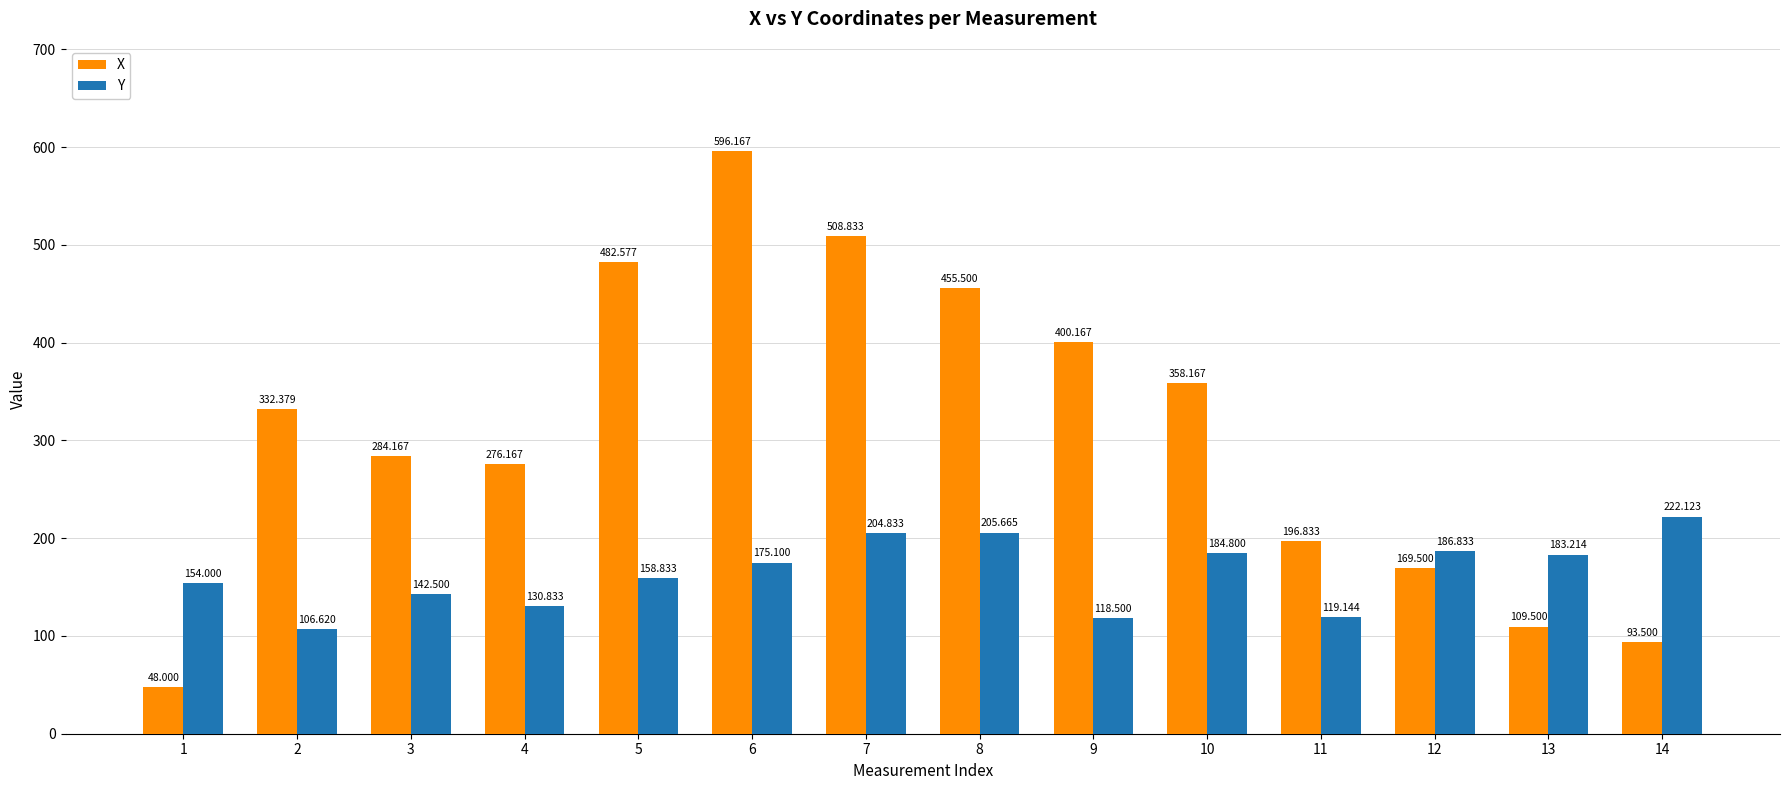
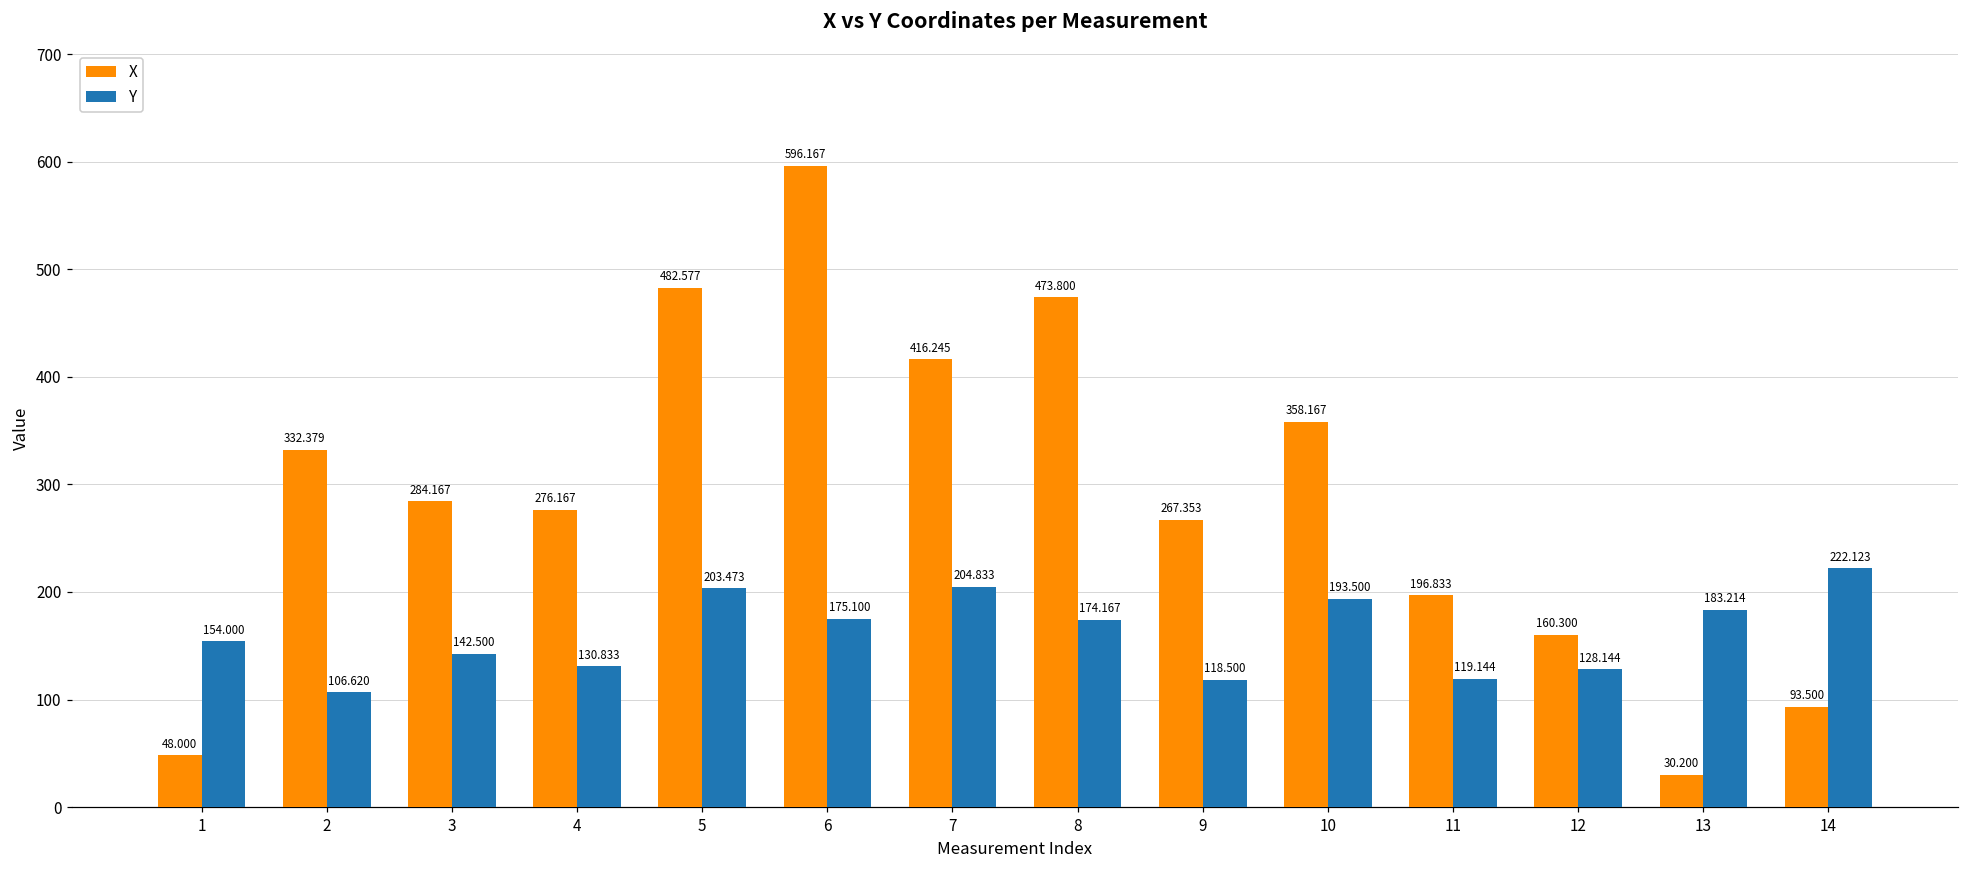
Y, 5: 158.833 -> 203.473
X, 7: 508.833 -> 416.245
X, 8: 455.500 -> 473.800
Y, 8: 205.665 -> 174.167
X, 9: 400.167 -> 267.353
Y, 10: 184.800 -> 193.500
X, 12: 169.500 -> 160.300
Y, 12: 186.833 -> 128.144
X, 13: 109.500 -> 30.200
